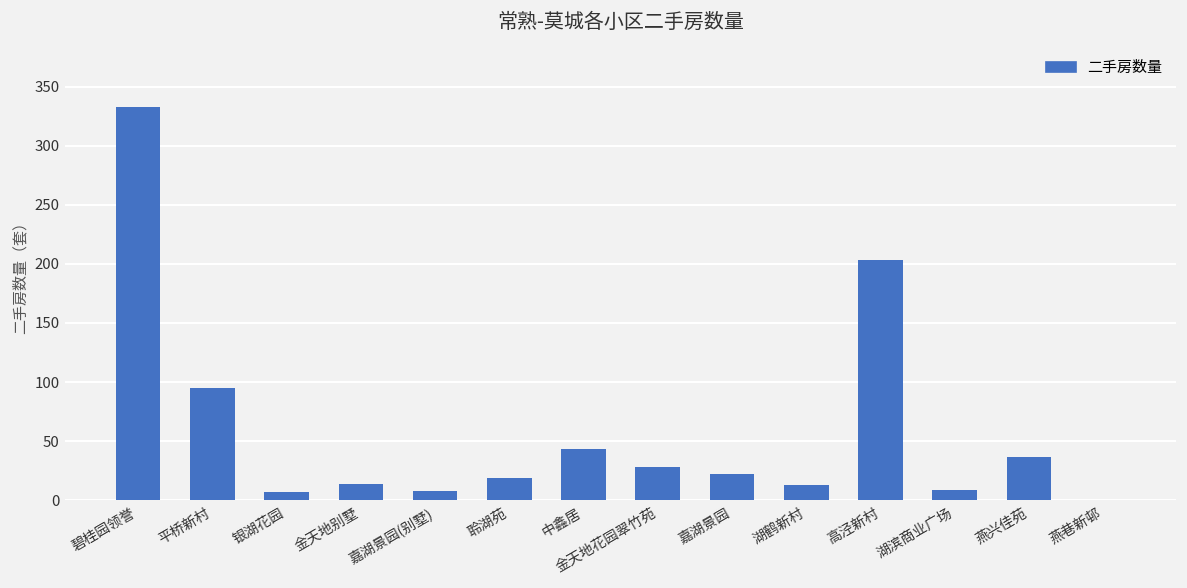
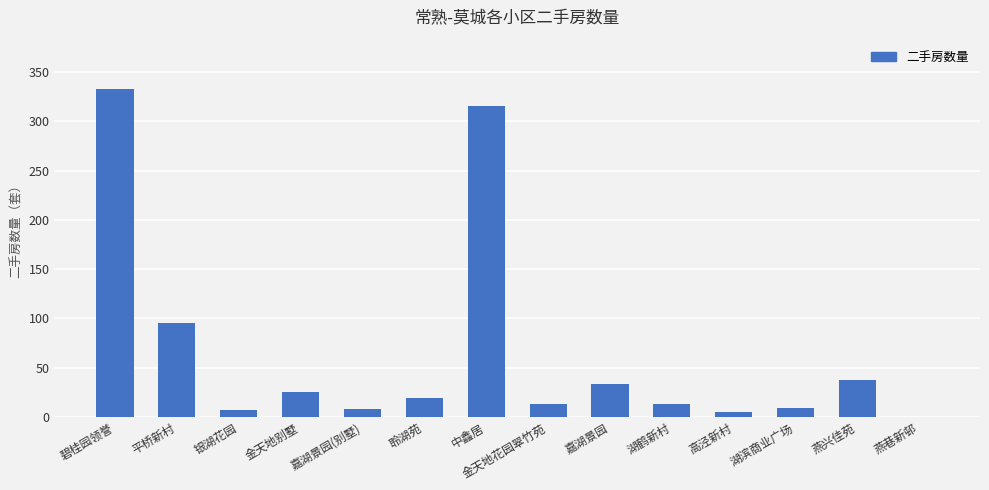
金天地别墅: 10 -> 30
中鑫居: 40 -> 320
金天地花园翠竹苑: 30 -> 10
嘉湖景园: 20 -> 30
高泾新村: 200 -> 10
